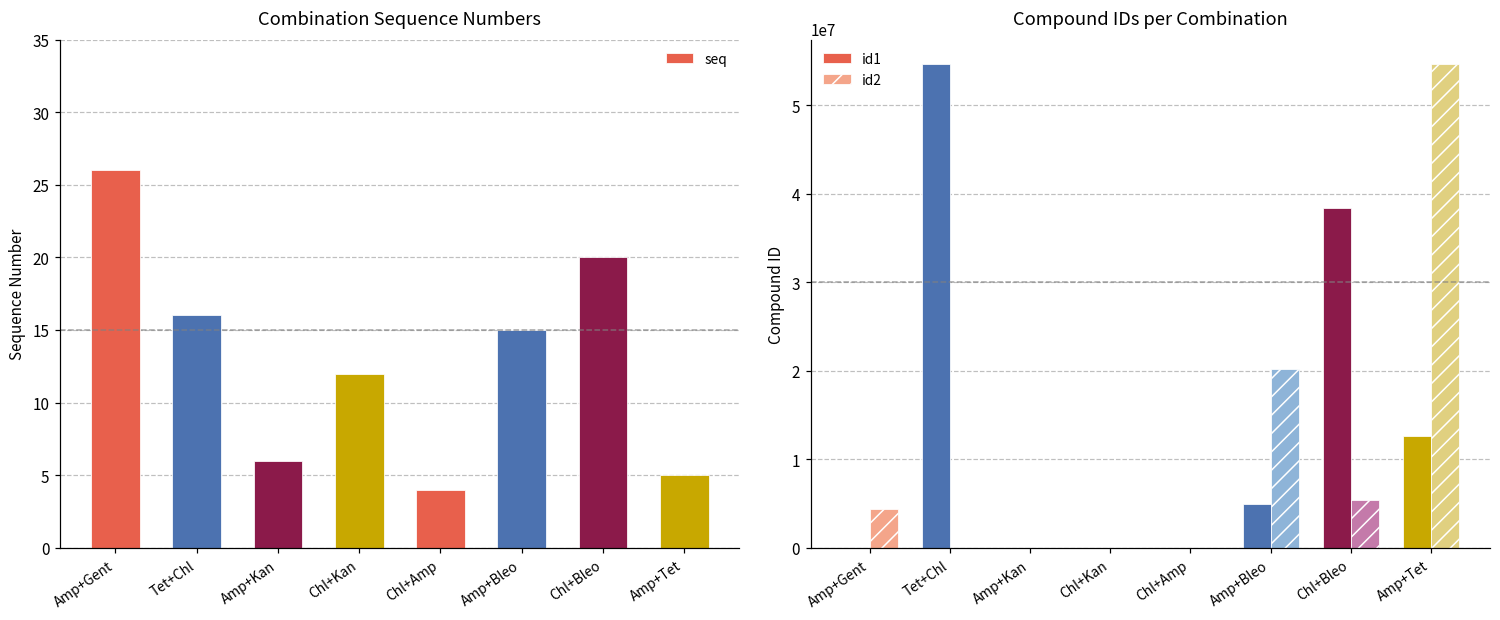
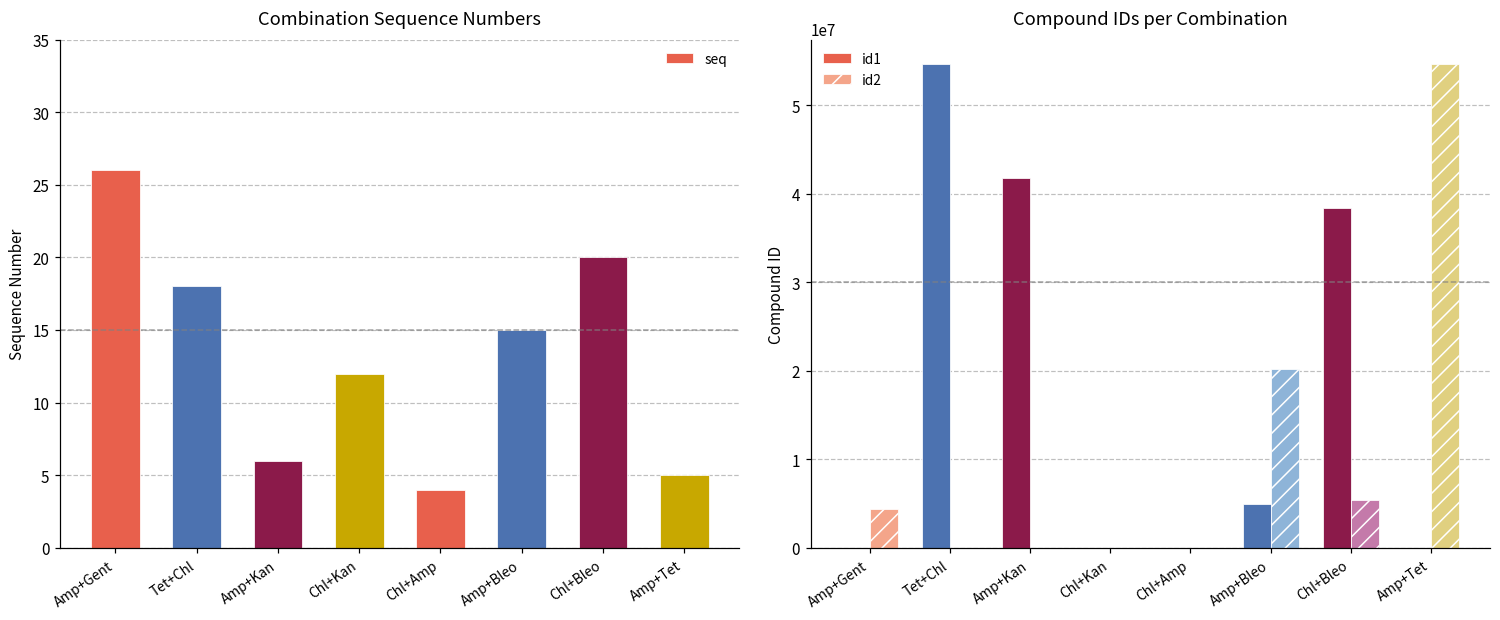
Combination Sequence Numbers, Tet+Chl: 16 -> 18
Compound IDs per Combination, id1, Amp+Kan: 0 -> 42000000
Compound IDs per Combination, id1, Amp+Tet: 13000000 -> 0
